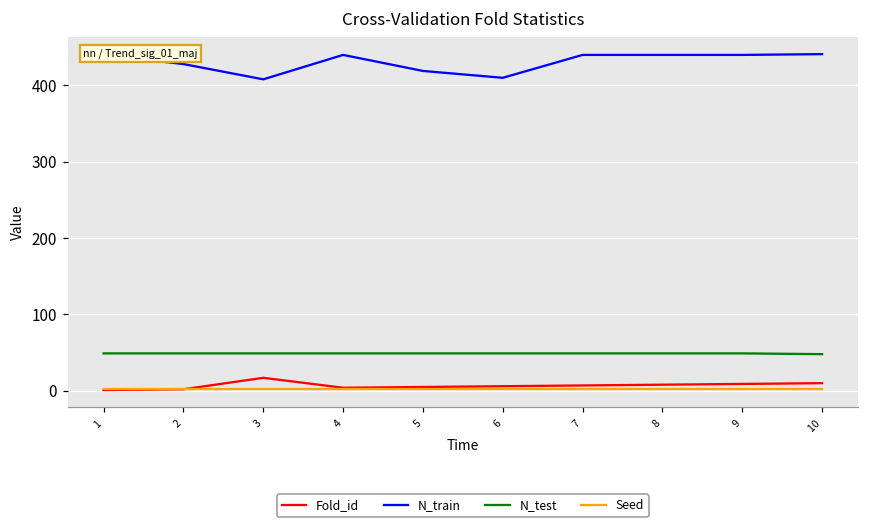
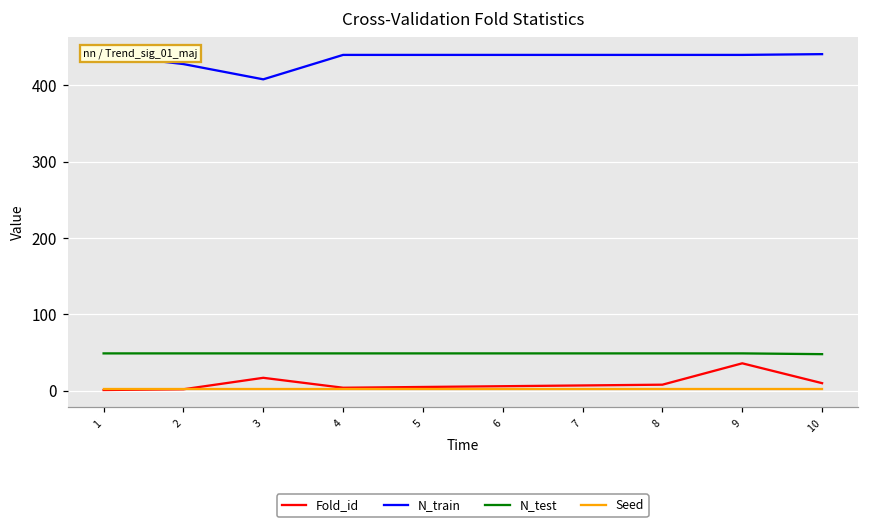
N_train, 5: 420 -> 440
N_train, 6: 410 -> 440
Fold_id, 9: 10 -> 40
